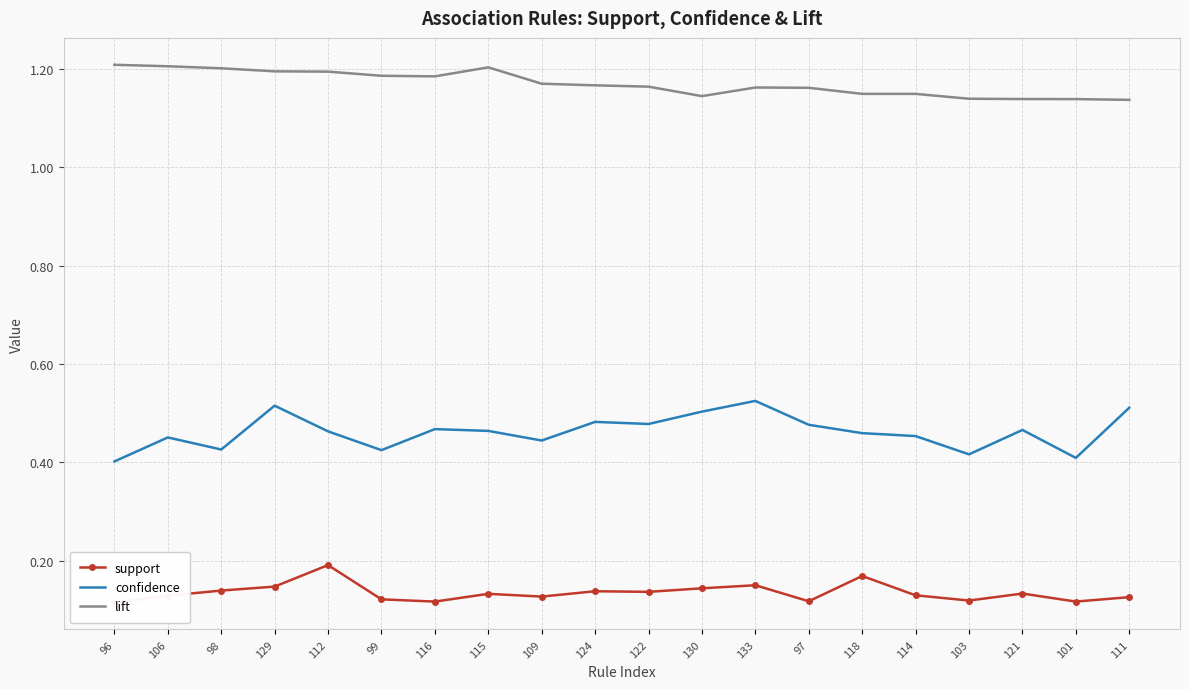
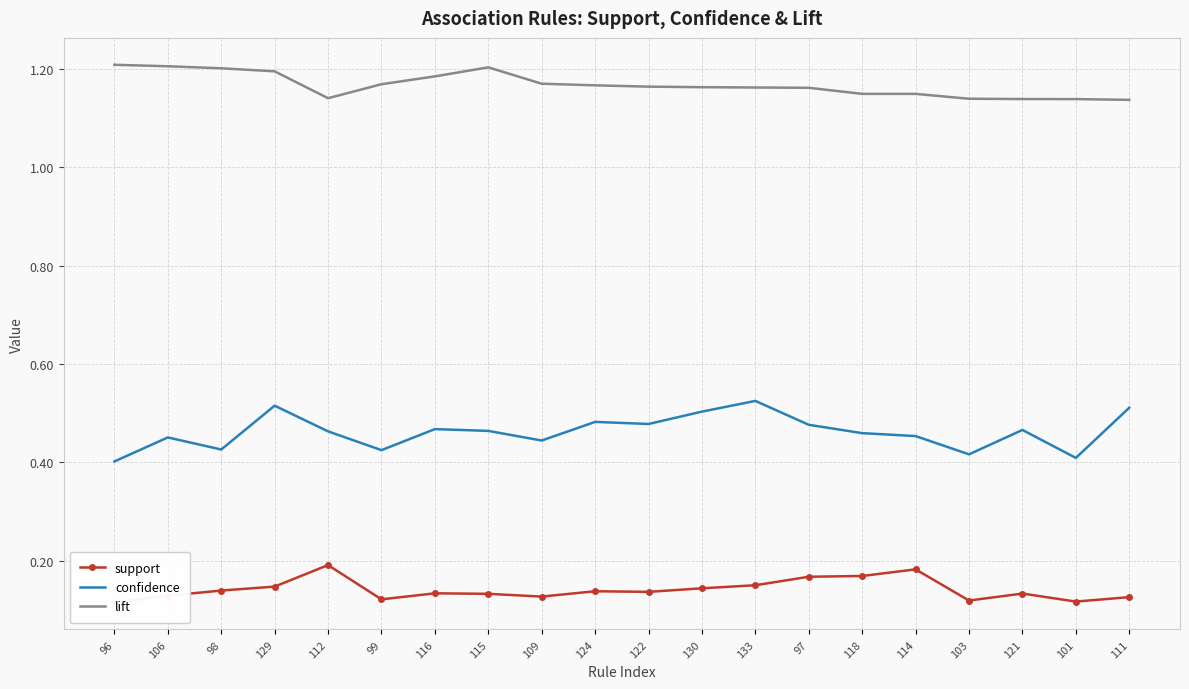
lift, 112: 1.19 -> 1.14
lift, 99: 1.19 -> 1.17
support, 116: 0.12 -> 0.13
lift, 130: 1.14 -> 1.16
support, 97: 0.12 -> 0.17
support, 114: 0.13 -> 0.18
